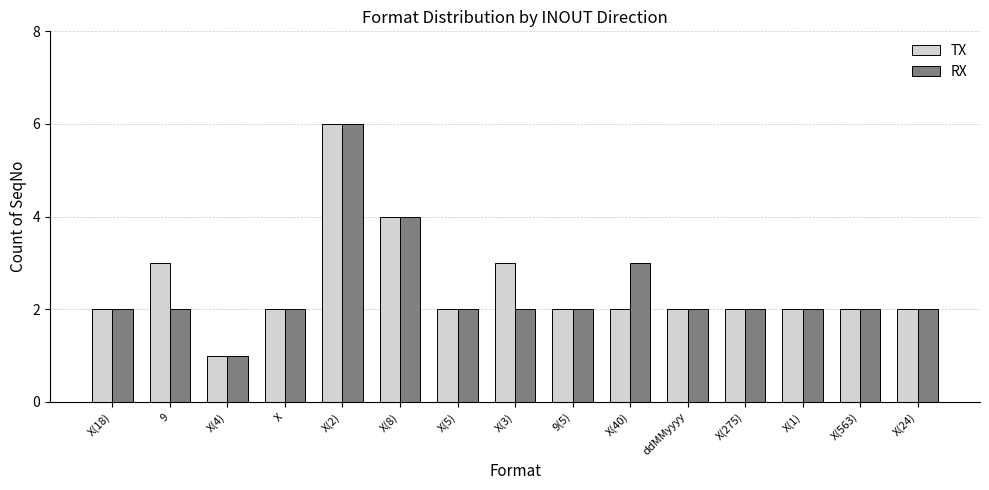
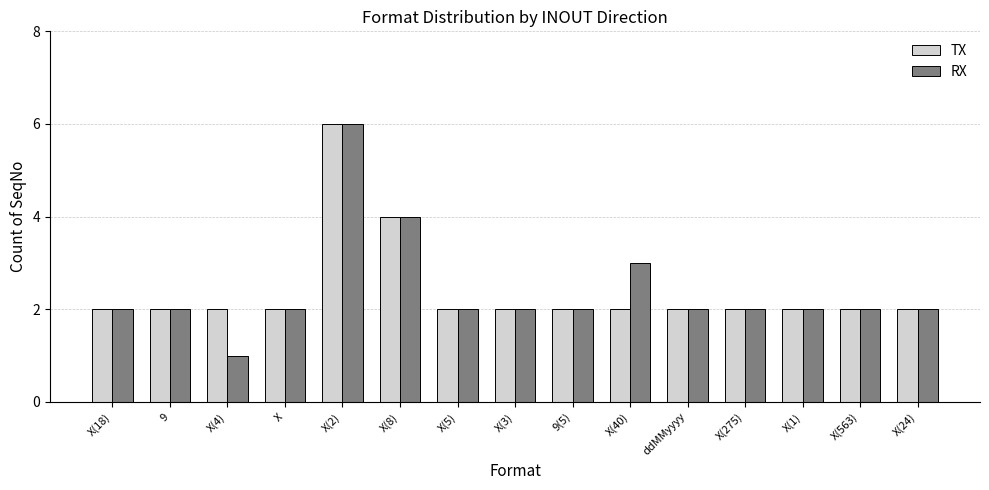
TX, 9: 3 -> 2
TX, X(4): 1 -> 2
TX, X(3): 3 -> 2
